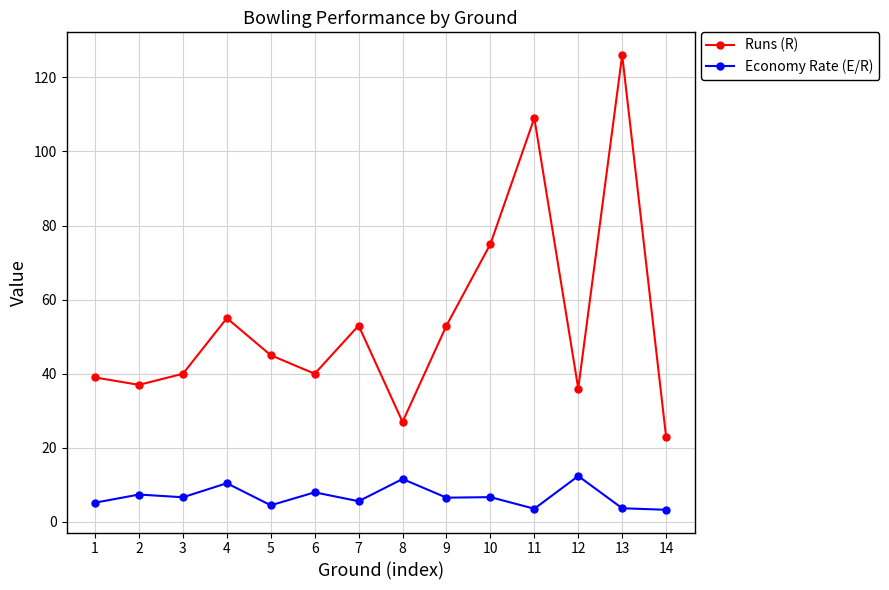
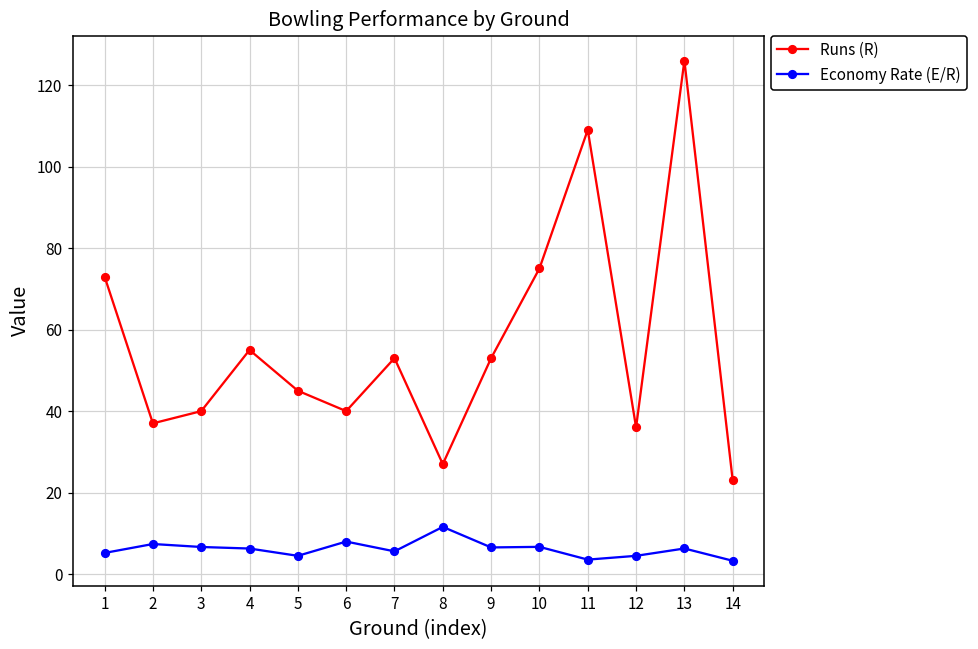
Runs (R), 1: 39 -> 73
Economy Rate (E/R), 4: 10 -> 6
Economy Rate (E/R), 12: 12 -> 5
Economy Rate (E/R), 13: 4 -> 6
